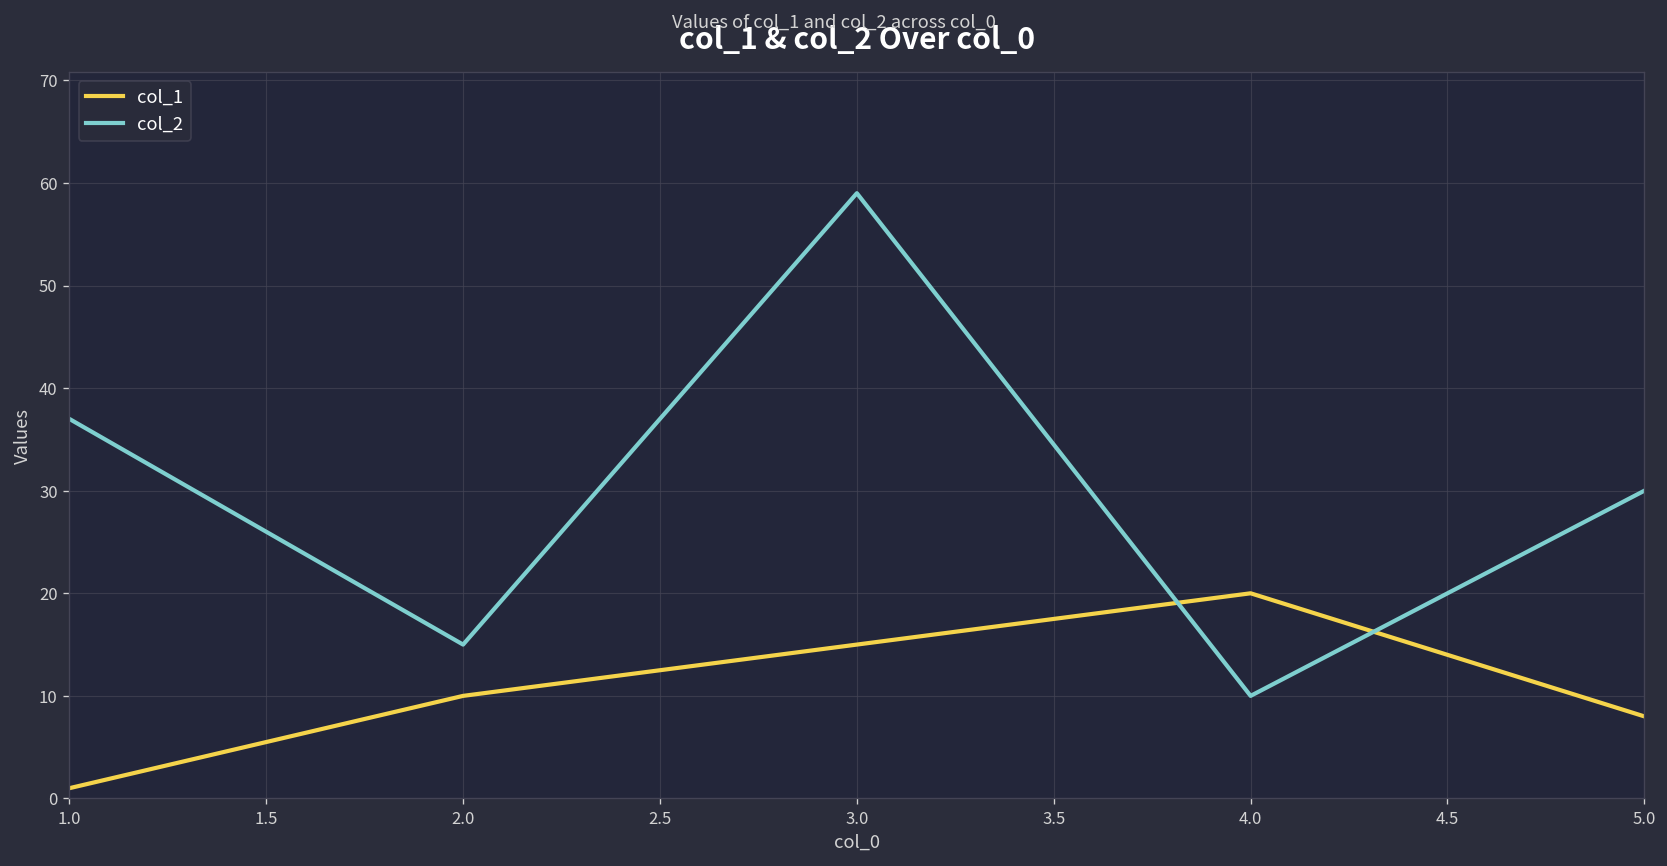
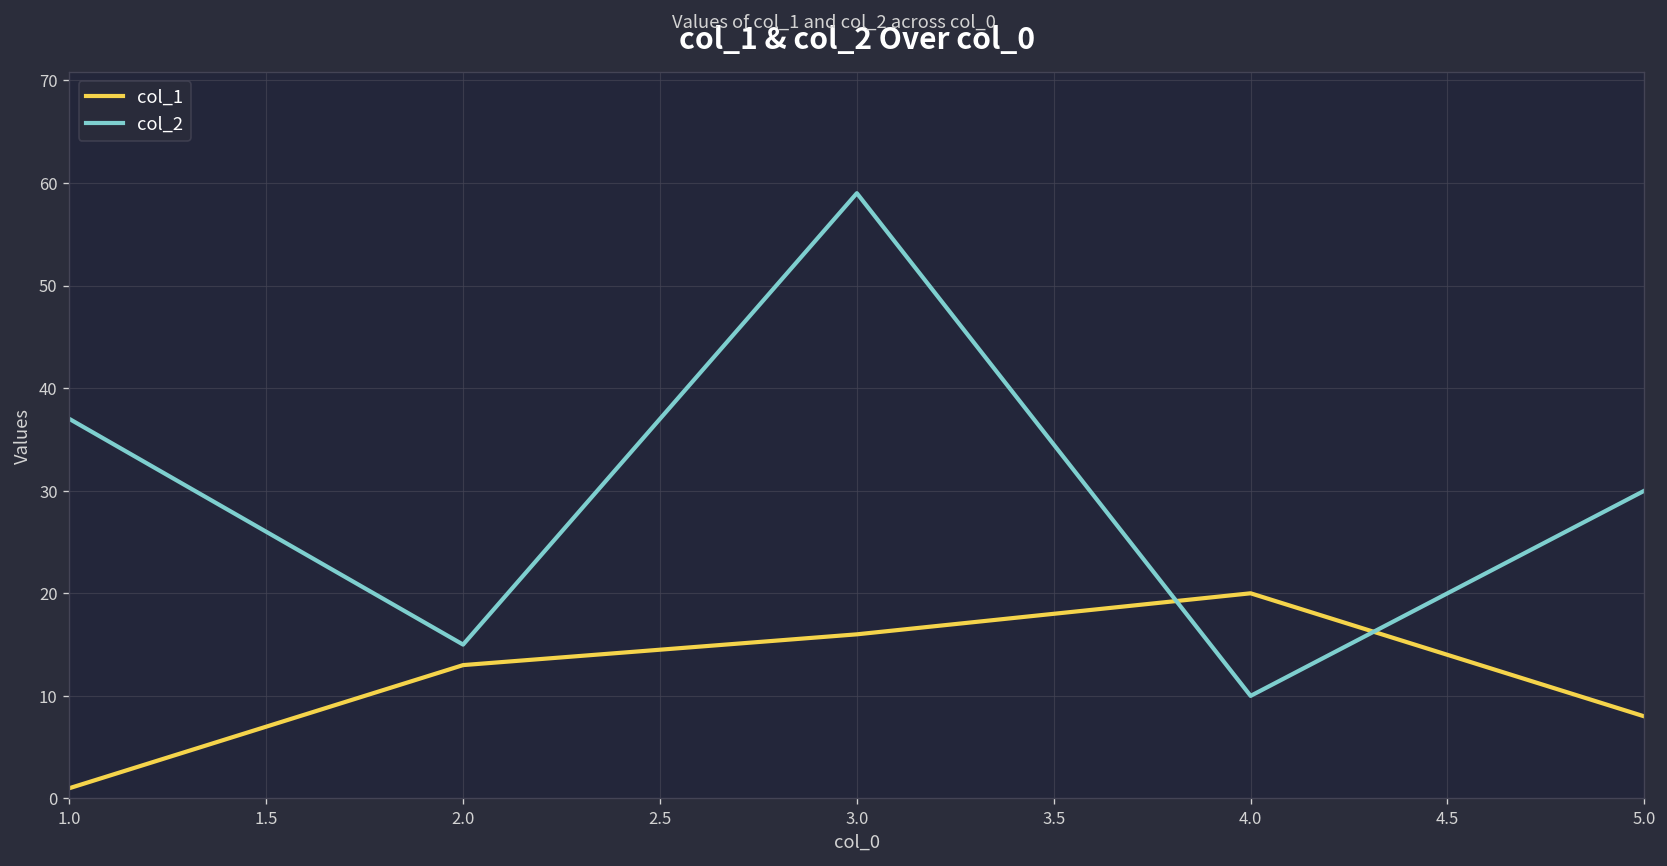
col_1, 2.0: 10 -> 13
col_1, 3.0: 15 -> 16
